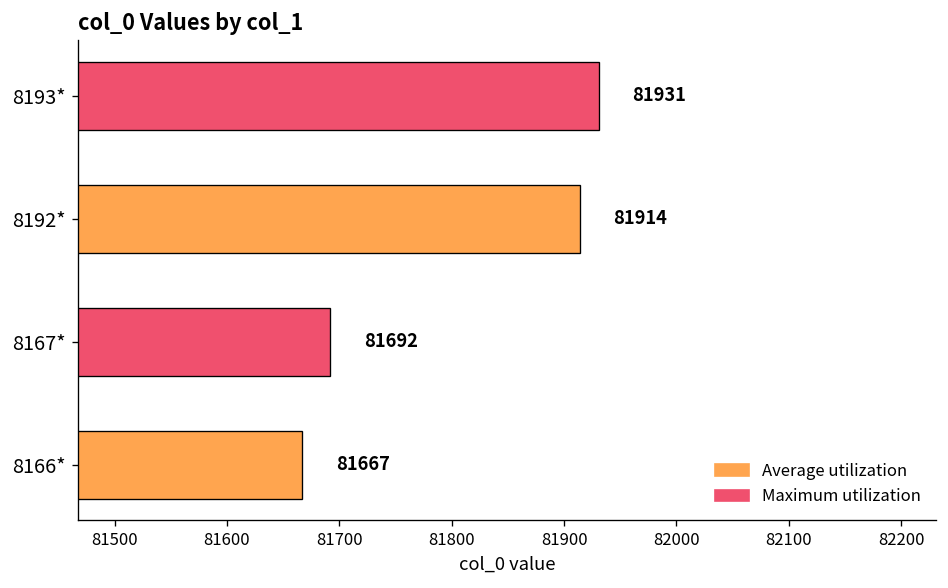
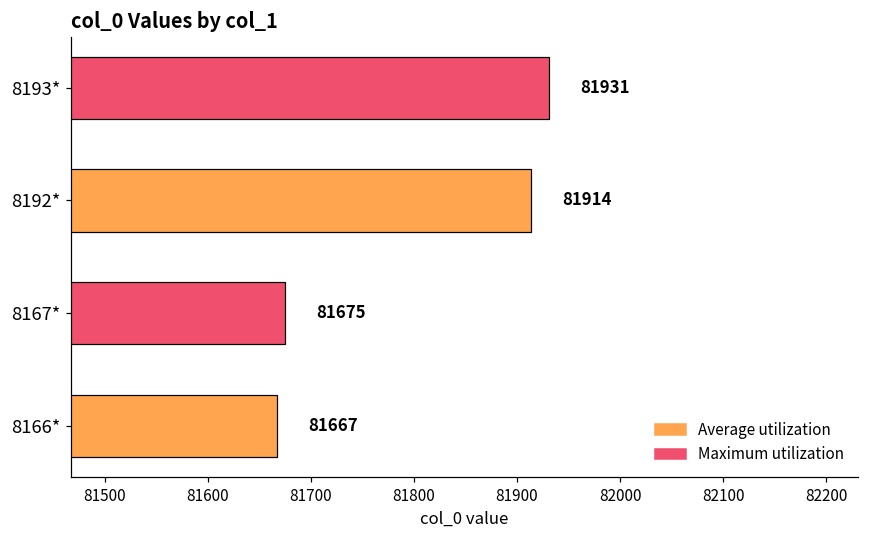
8167*: 81692 -> 81675
